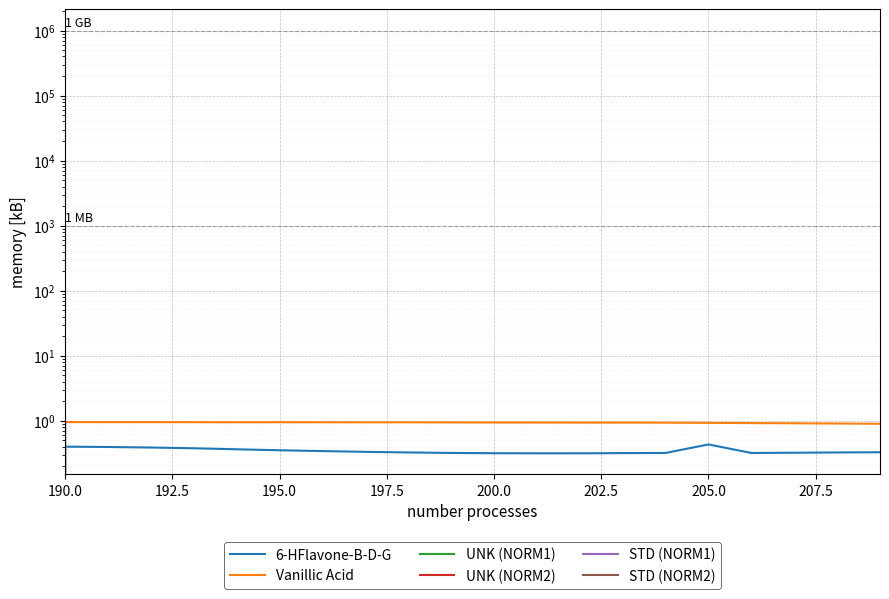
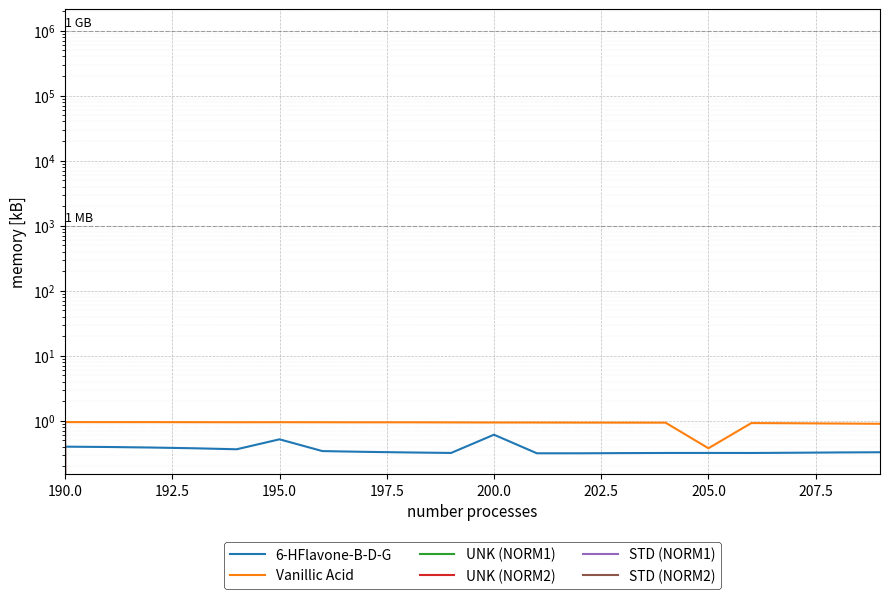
6-HFlavone-B-D-G, 195.0: 0.4 -> 0.5
6-HFlavone-B-D-G, 200.0: 0.3 -> 0.6
6-HFlavone-B-D-G, 205.0: 0.4 -> 0.3
Vanillic Acid, 205.0: 0.9 -> 0.4
